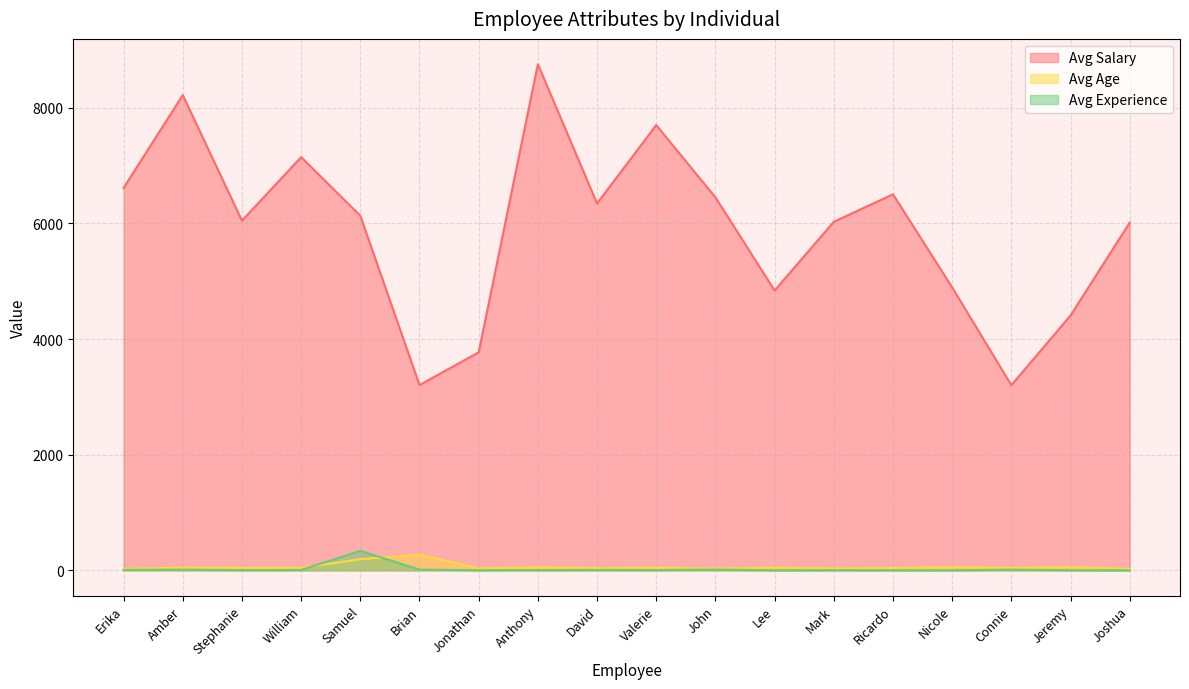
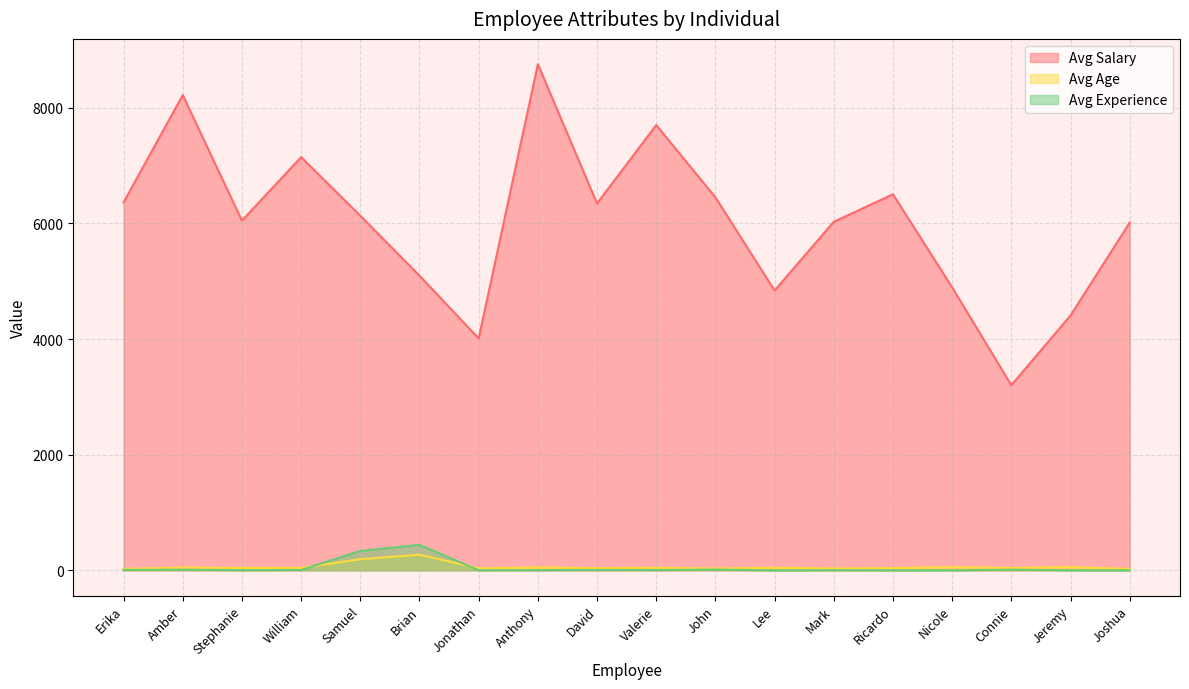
Avg Salary, Erika: 6600 -> 6400
Avg Salary, Brian: 3200 -> 5100
Avg Experience, Brian: 0 -> 400
Avg Salary, Jonathan: 3800 -> 4000
